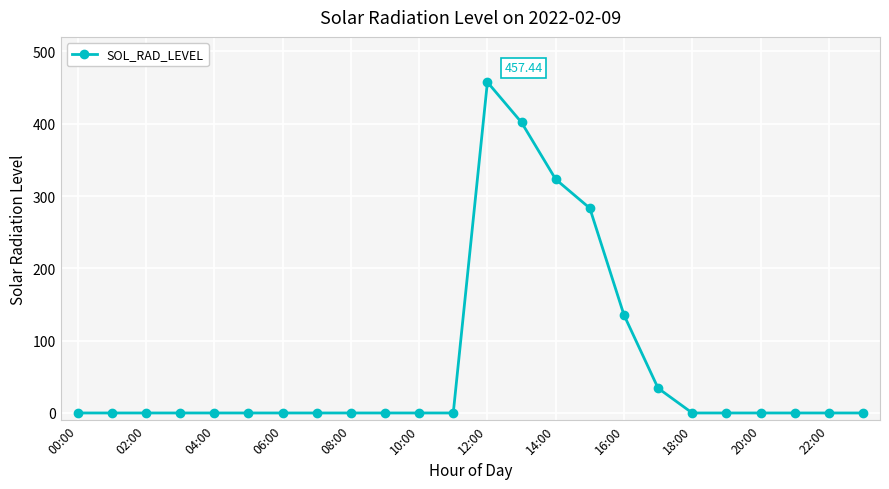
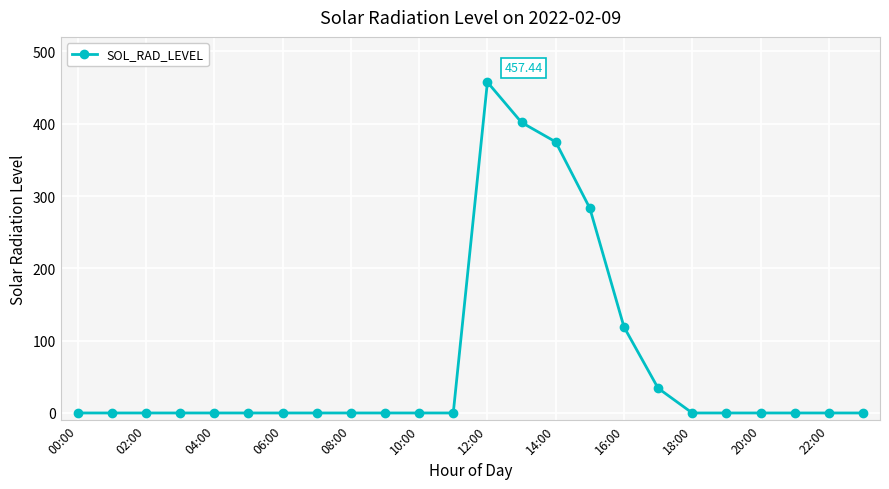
14:00: 320 -> 370
16:00: 140 -> 120
